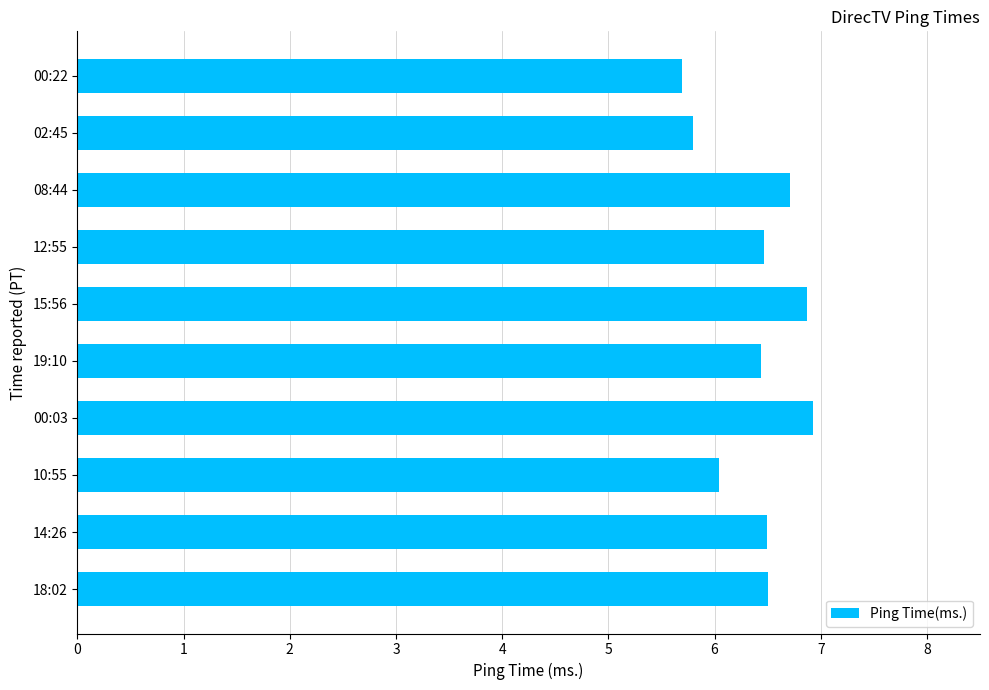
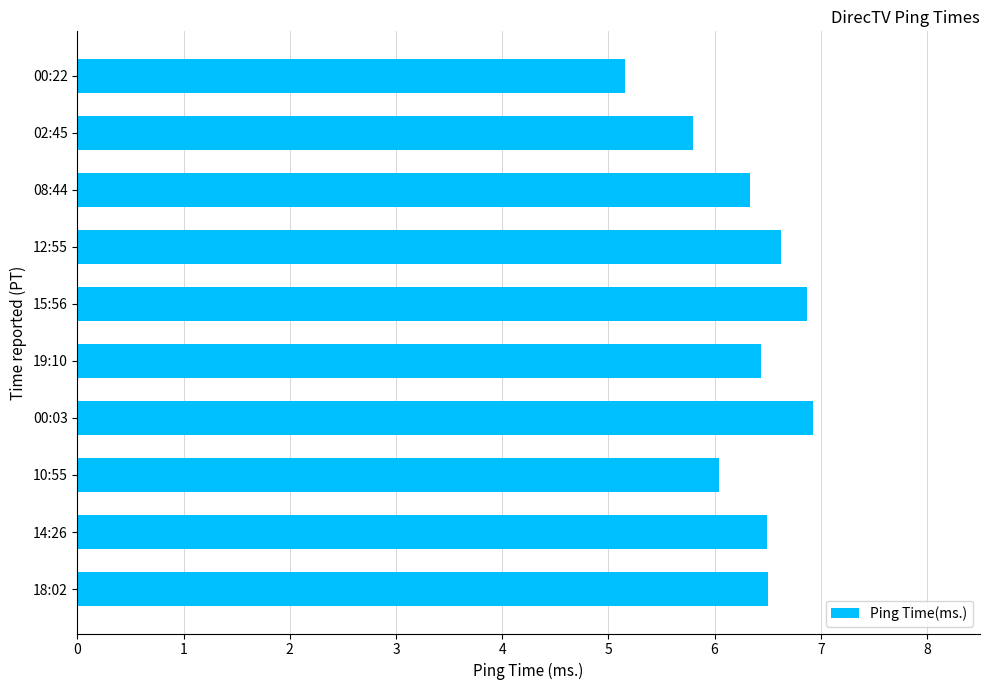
00:22: 5.69 -> 5.16
08:44: 6.71 -> 6.33
12:55: 6.47 -> 6.63
